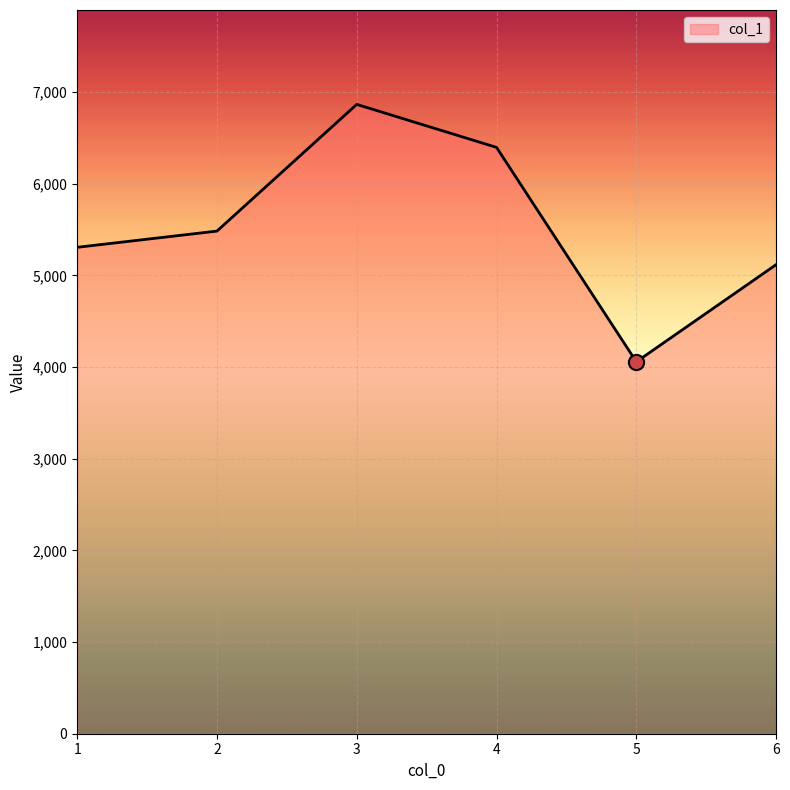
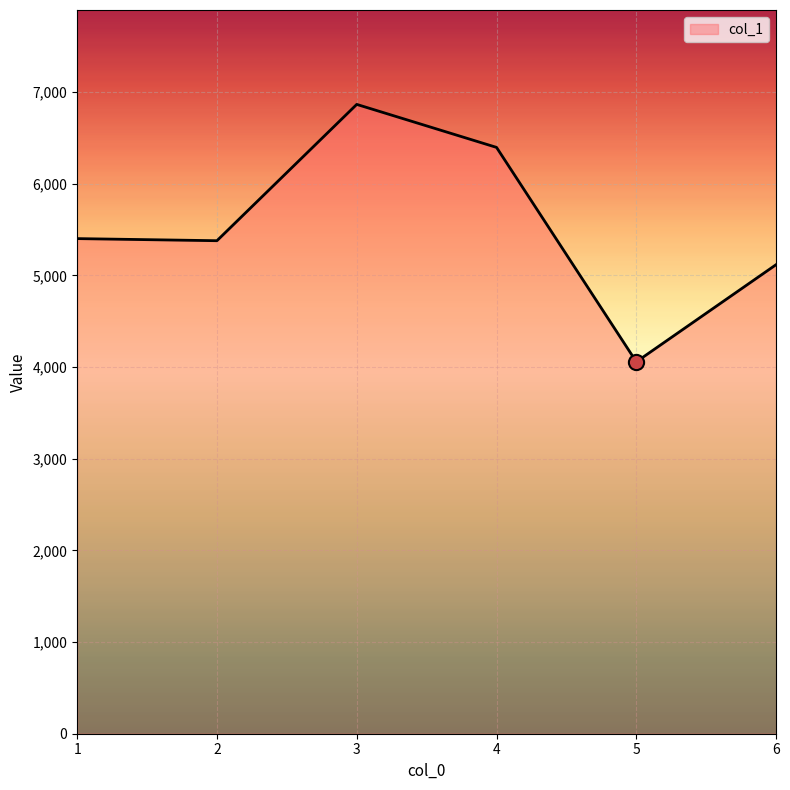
col_1, 1: 5,300 -> 5,400
col_1, 2: 5,500 -> 5,400
